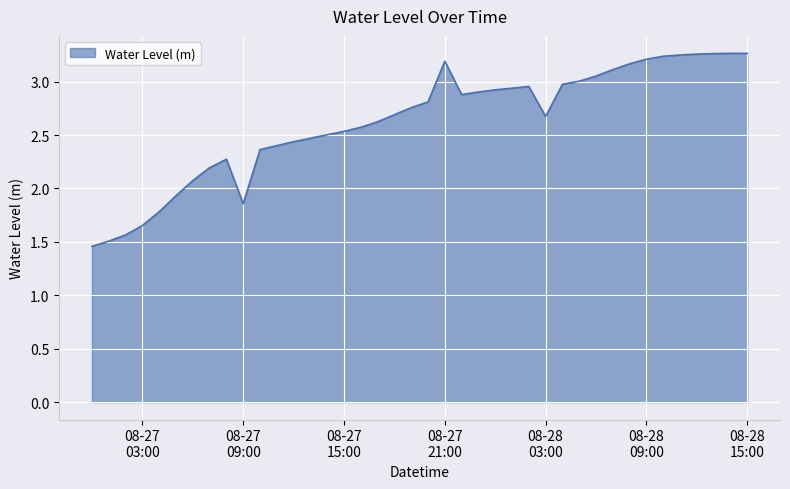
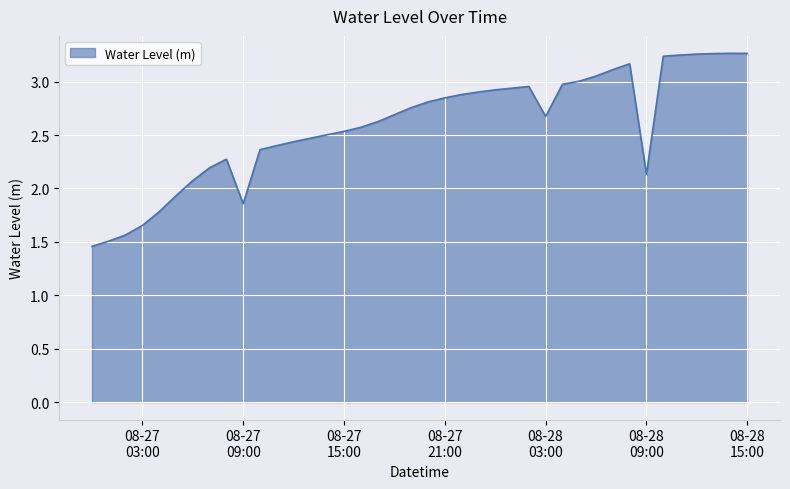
08-27 21:00: 3.19 -> 2.85
08-28 09:00: 3.21 -> 2.13
